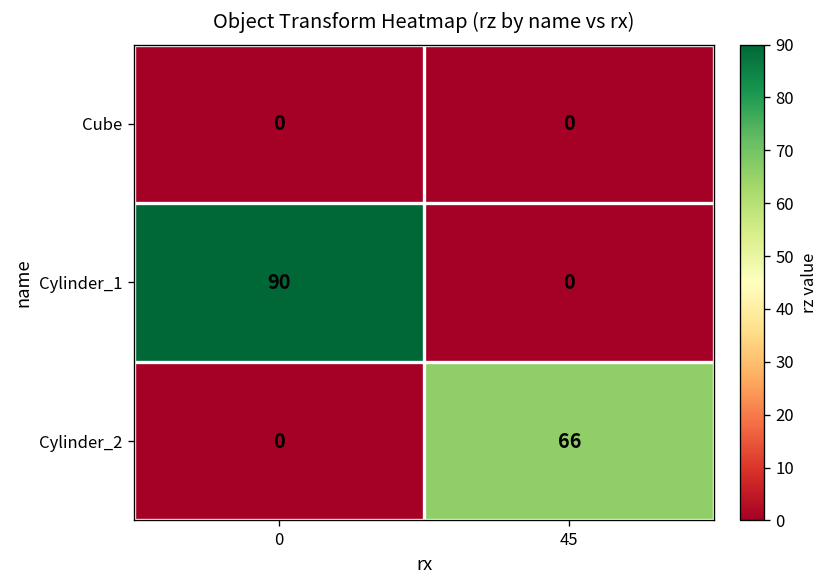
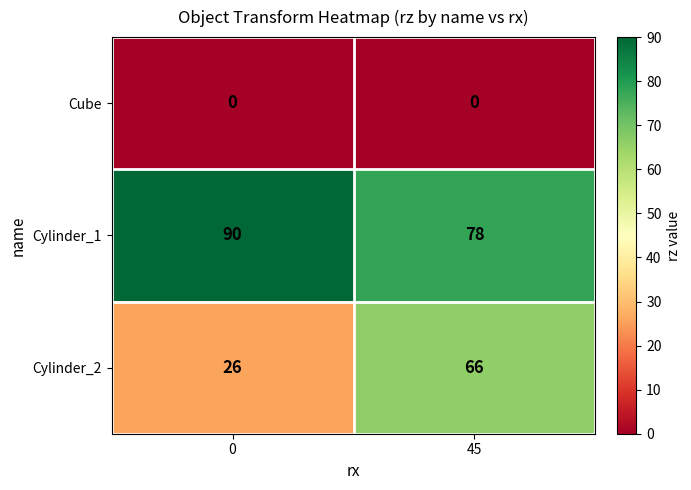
Cylinder_1, 45: 0 -> 78
Cylinder_2, 0: 0 -> 26
